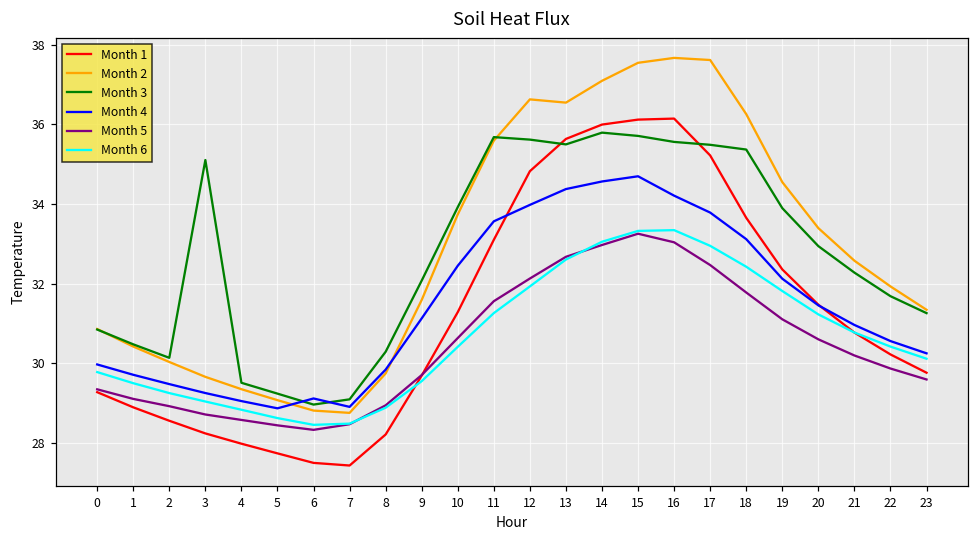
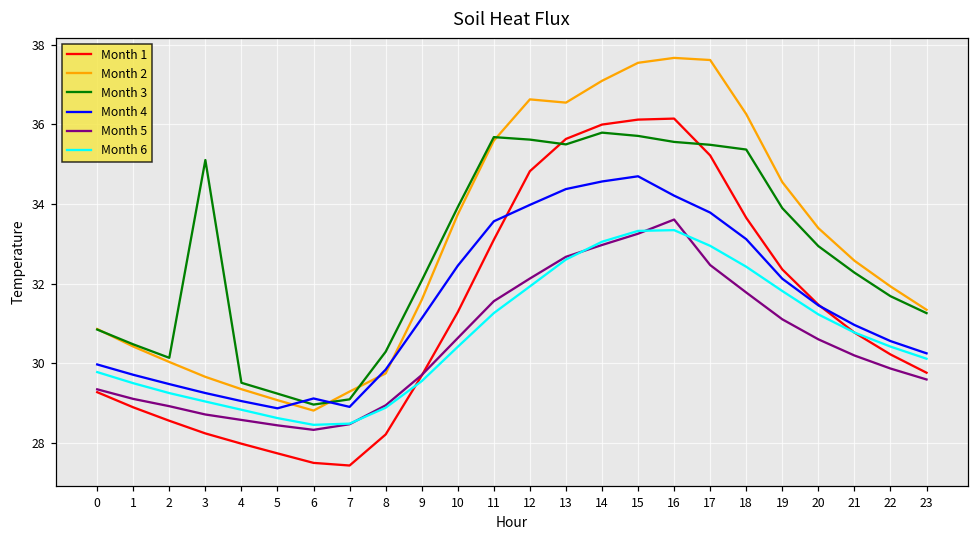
Month 2, 7: 28.8 -> 29.3
Month 5, 16: 33.0 -> 33.6
